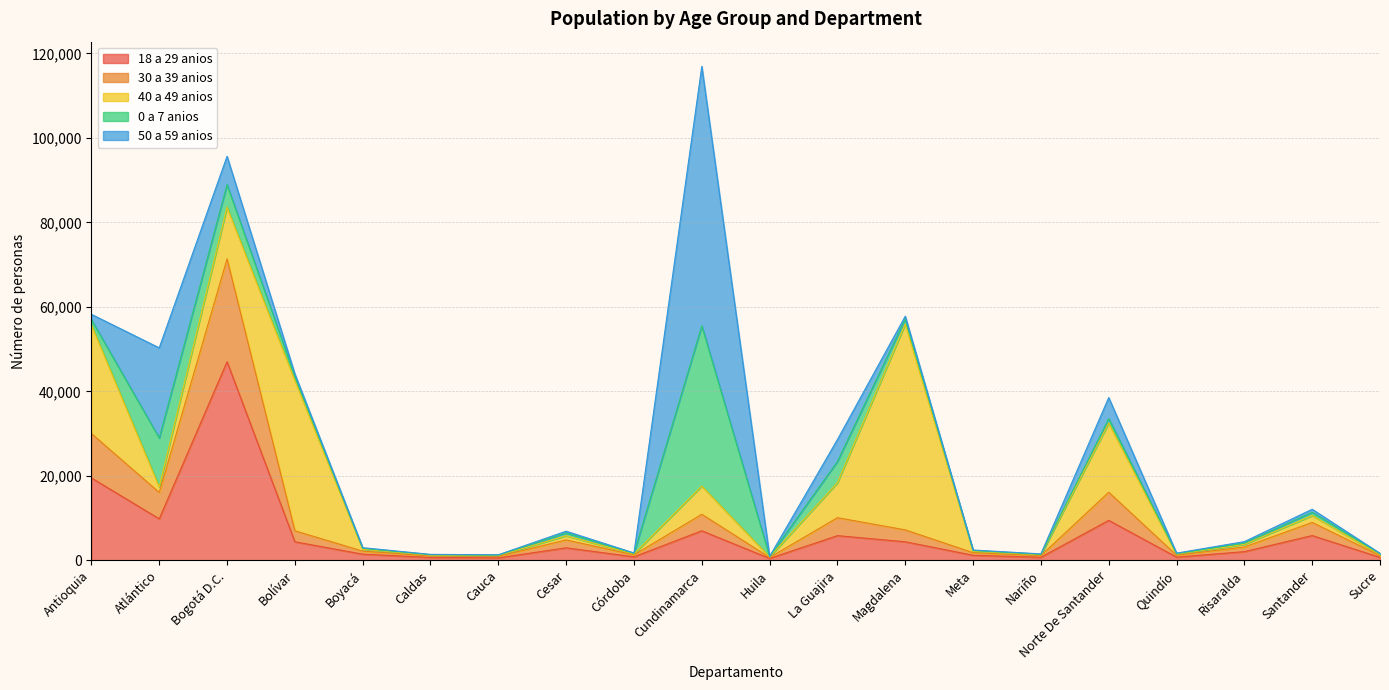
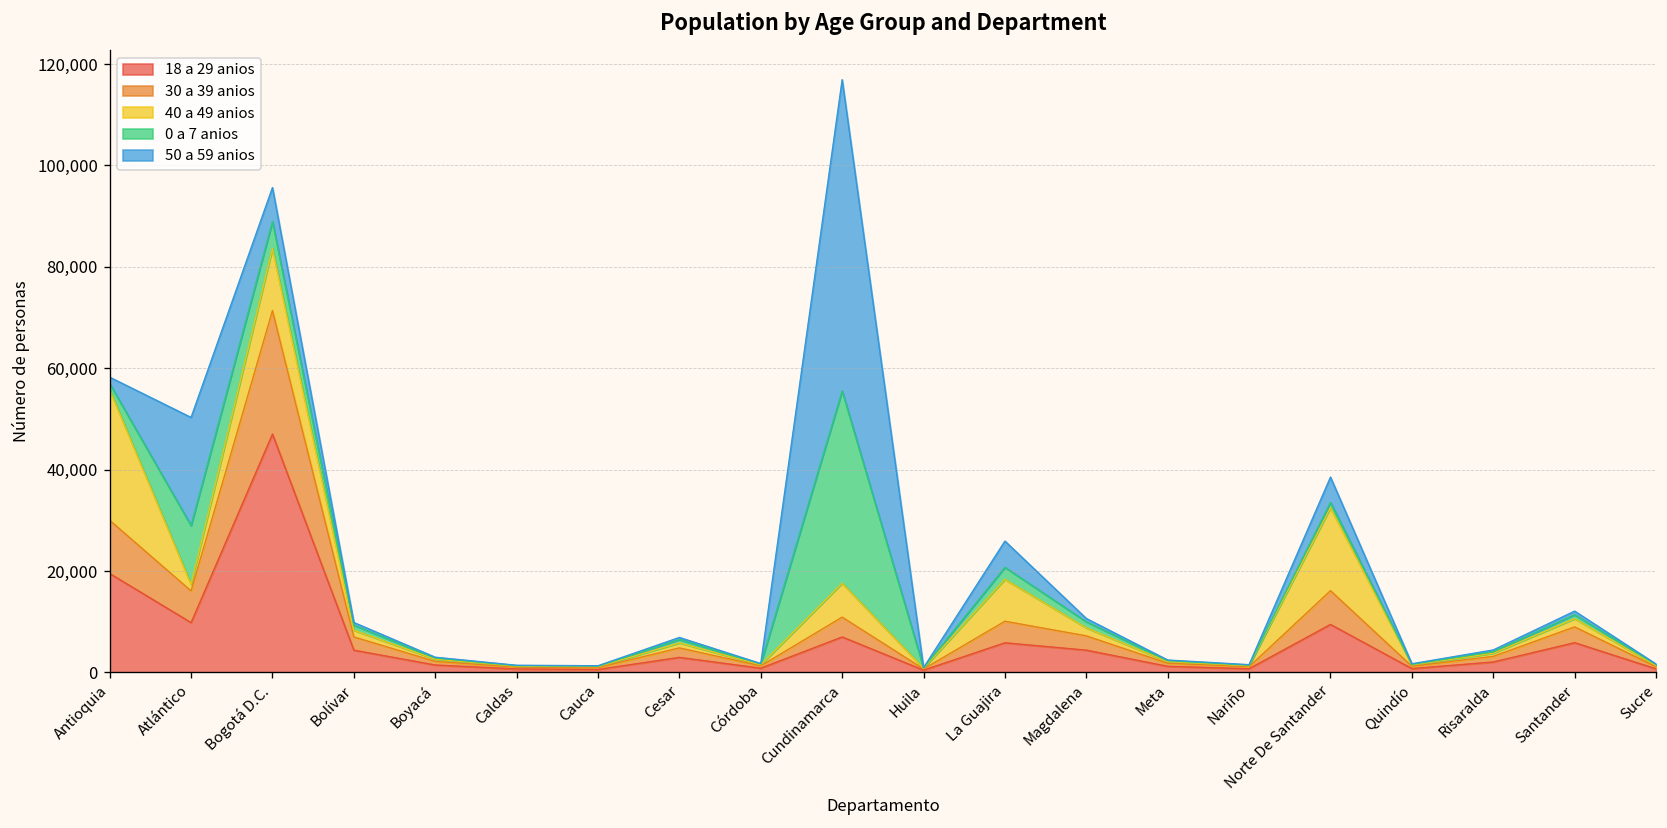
40 a 49 anios, Bolívar: 36,000 -> 1,000
0 a 7 anios, La Guajira: 5,000 -> 2,000
40 a 49 anios, Magdalena: 49,000 -> 2,000
